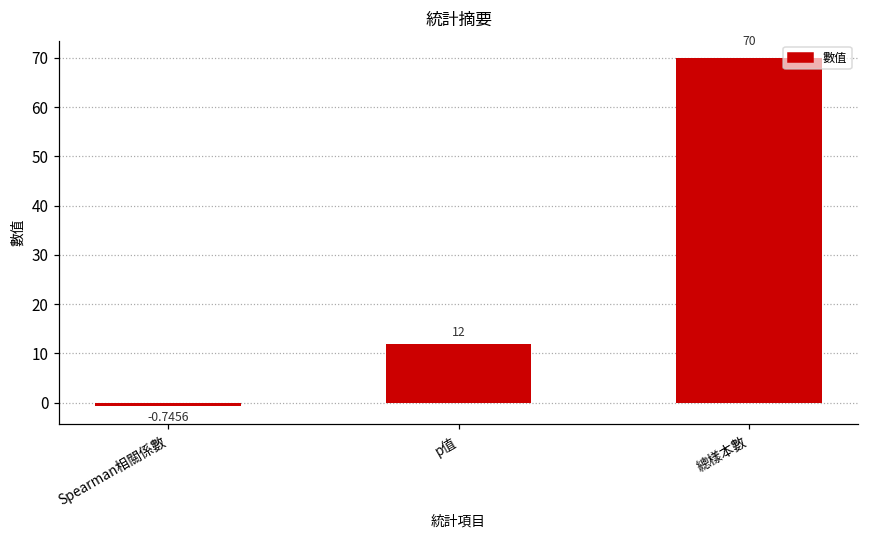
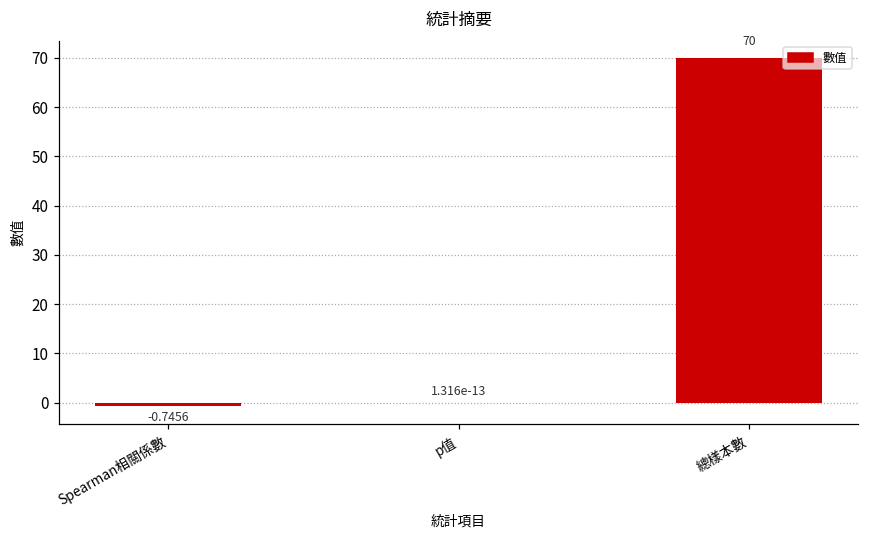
p值: 12 -> 1.316e-13
